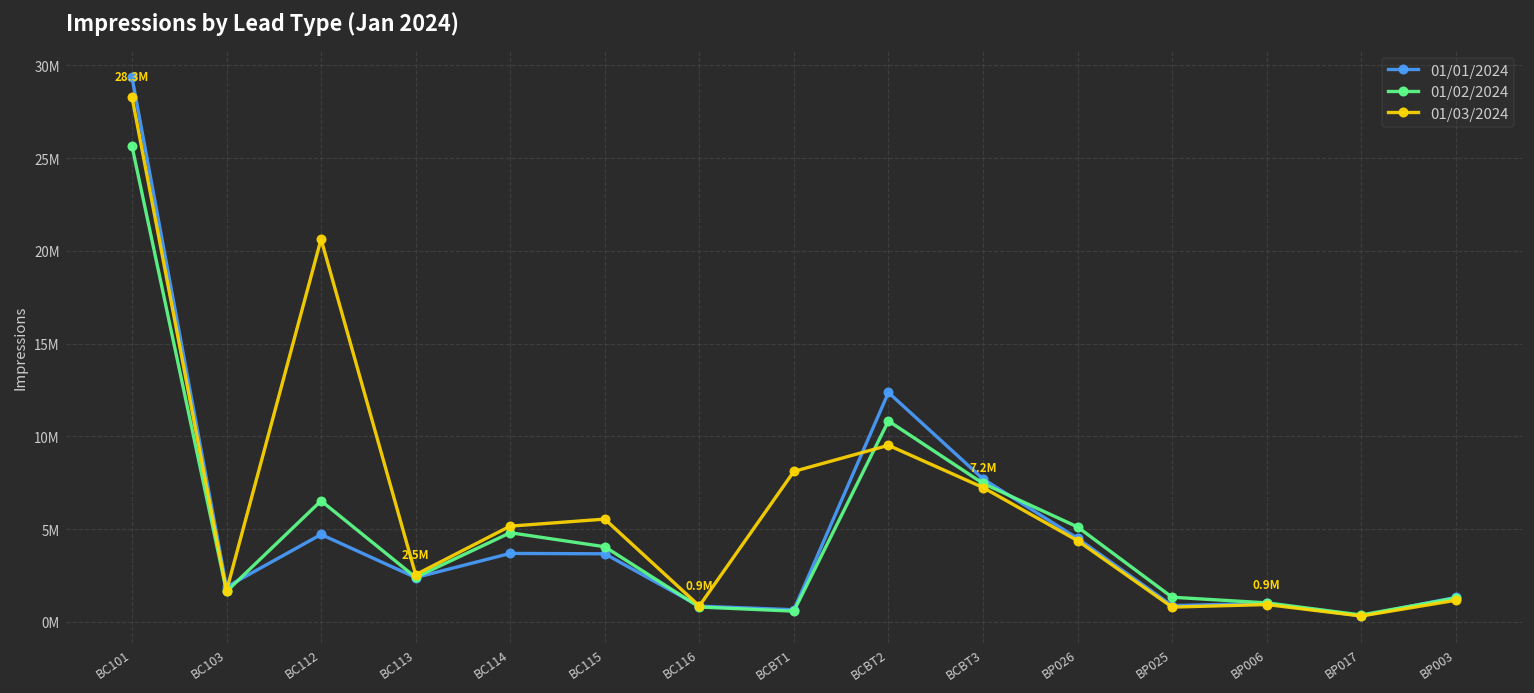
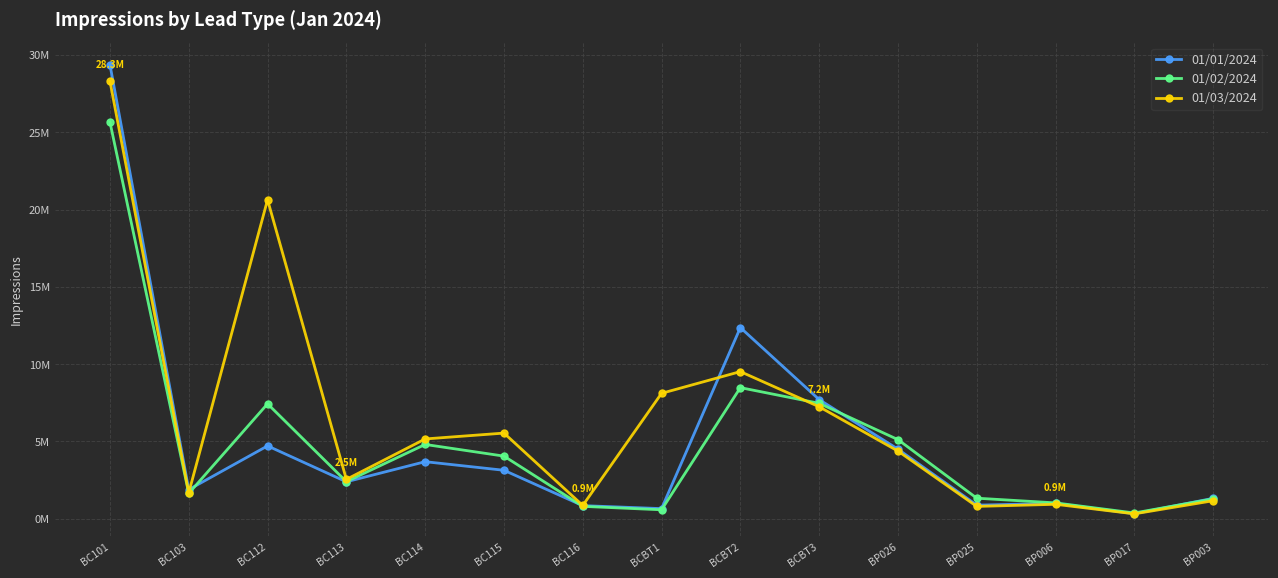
01/02/2024, BC112: 6500000 -> 7400000
01/01/2024, BC115: 3700000 -> 3100000
01/02/2024, BCBT2: 10800000 -> 8500000
